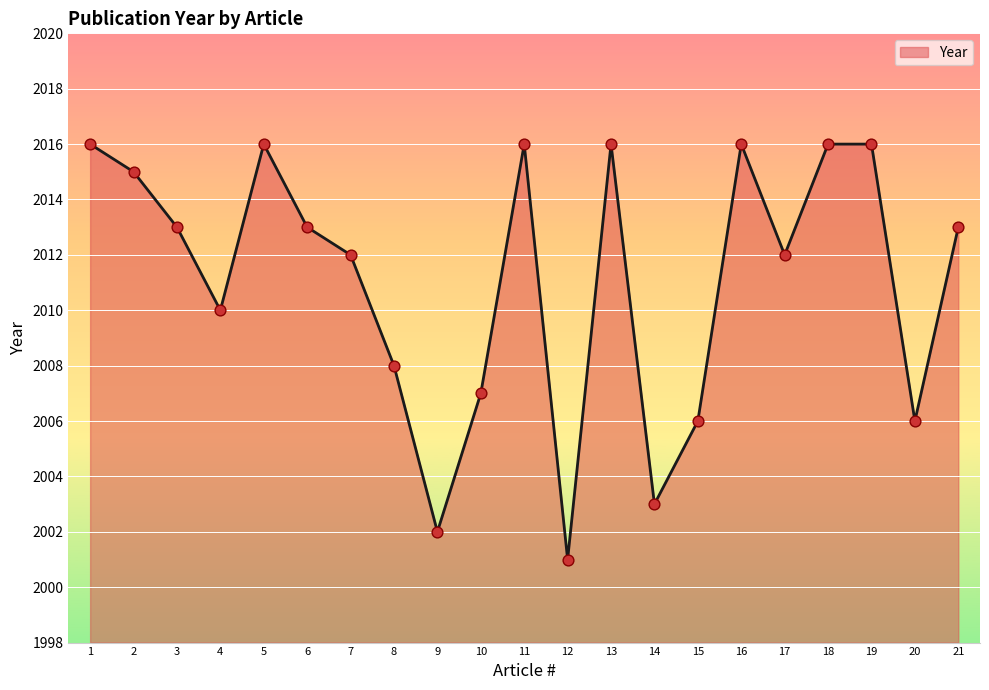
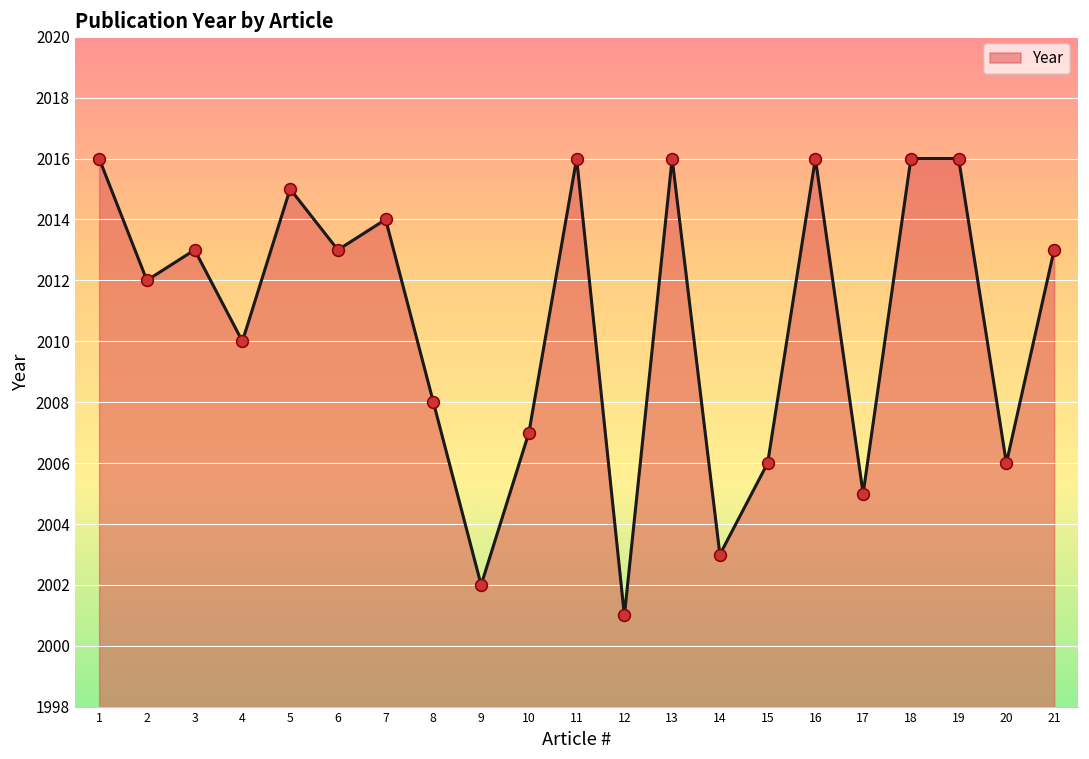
2: 2015 -> 2012
5: 2016 -> 2015
7: 2012 -> 2014
17: 2012 -> 2005
